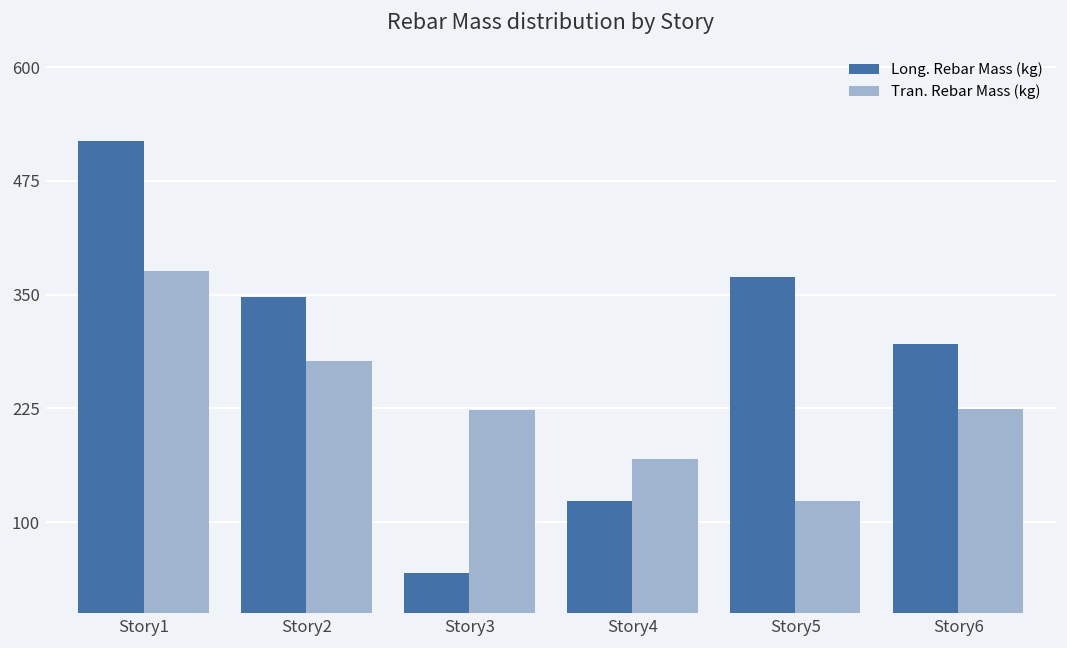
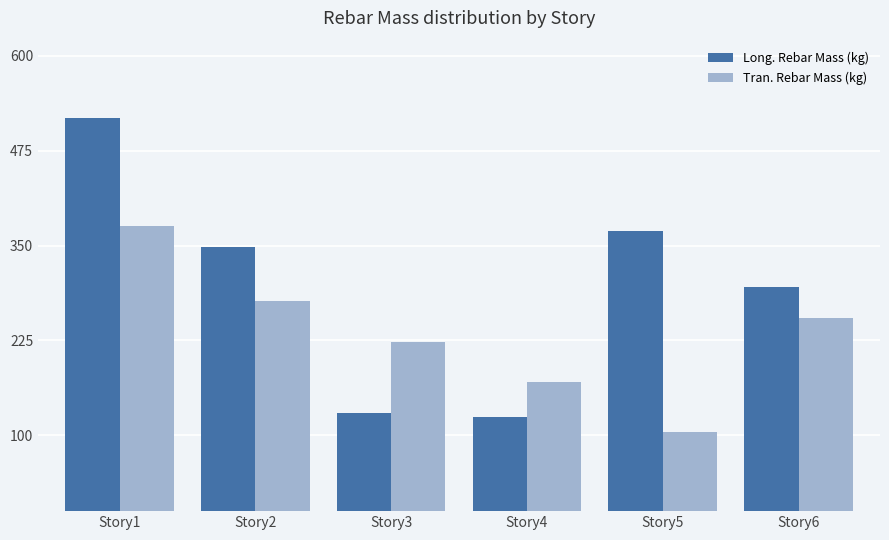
Long. Rebar Mass (kg), Story3: 40 -> 130
Tran. Rebar Mass (kg), Story5: 120 -> 100
Tran. Rebar Mass (kg), Story6: 220 -> 250
